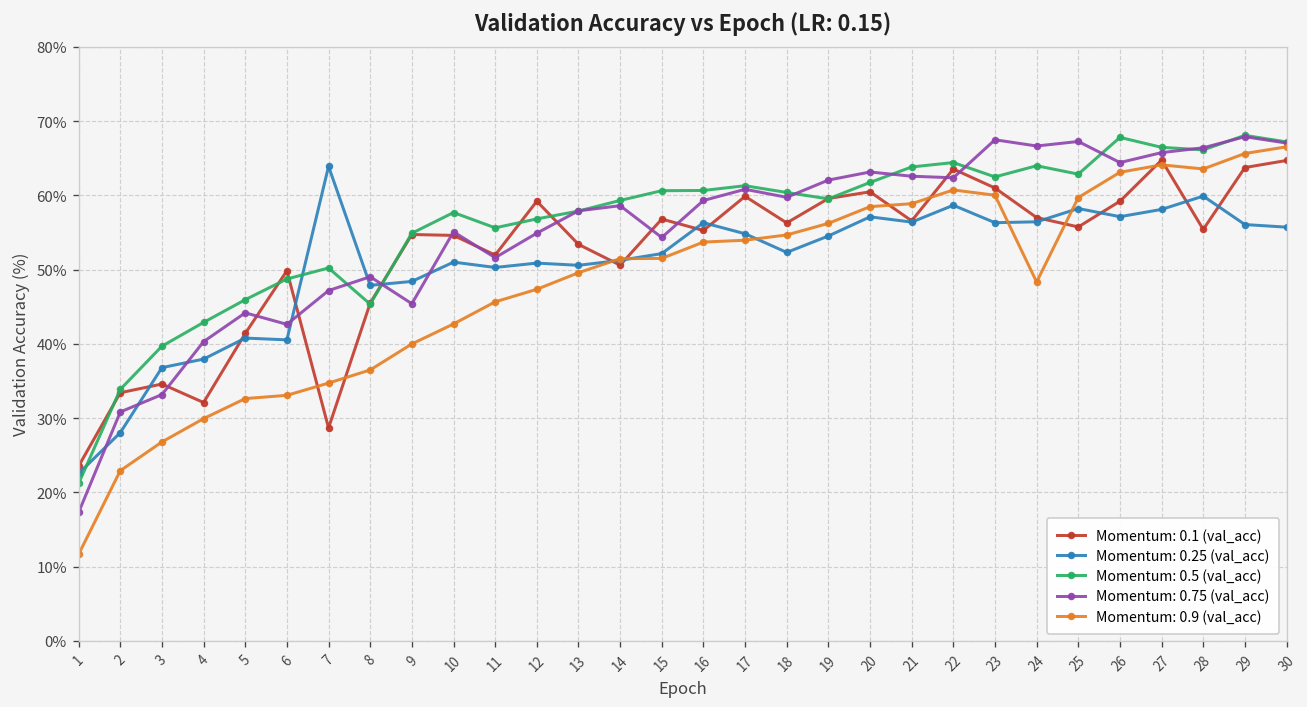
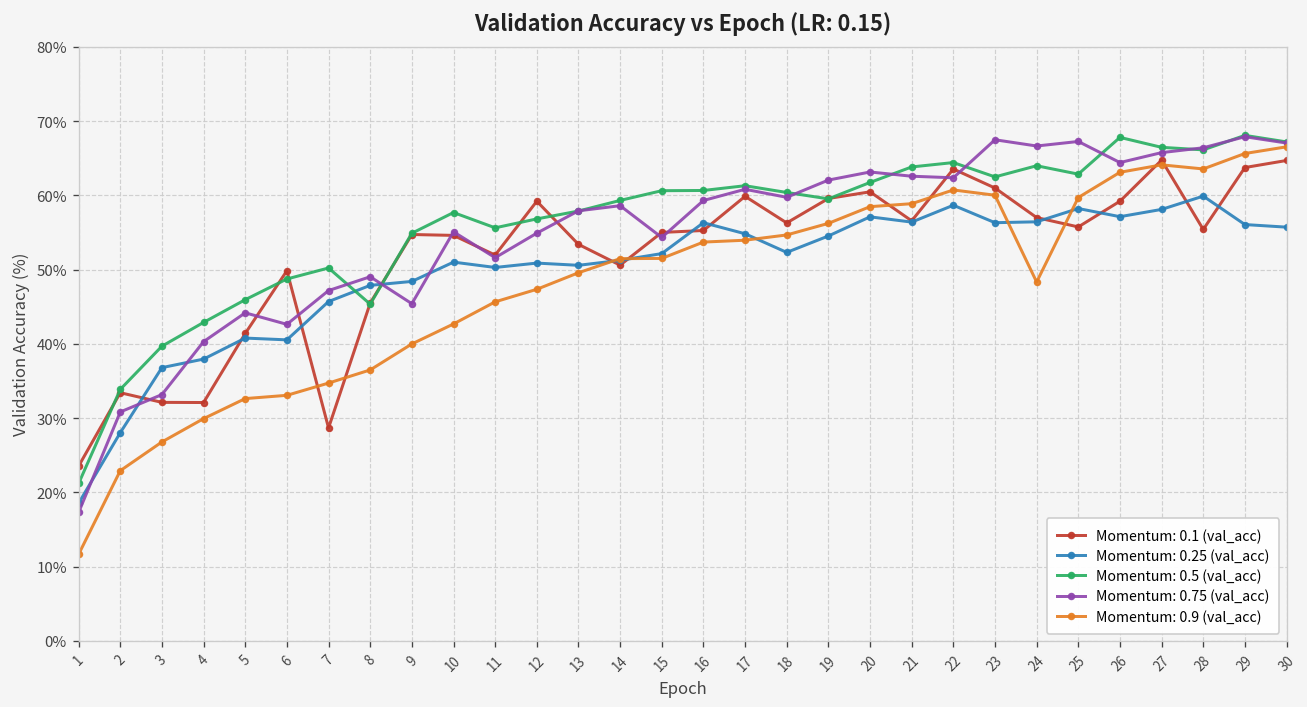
Momentum: 0.25 (val_acc), 1: 23% -> 19%
Momentum: 0.1 (val_acc), 3: 35% -> 32%
Momentum: 0.25 (val_acc), 7: 64% -> 46%
Momentum: 0.1 (val_acc), 15: 57% -> 55%
